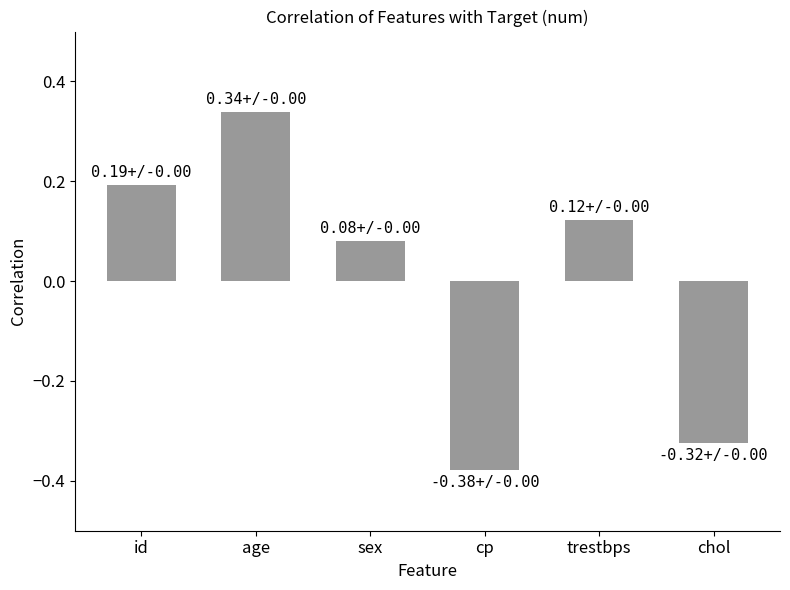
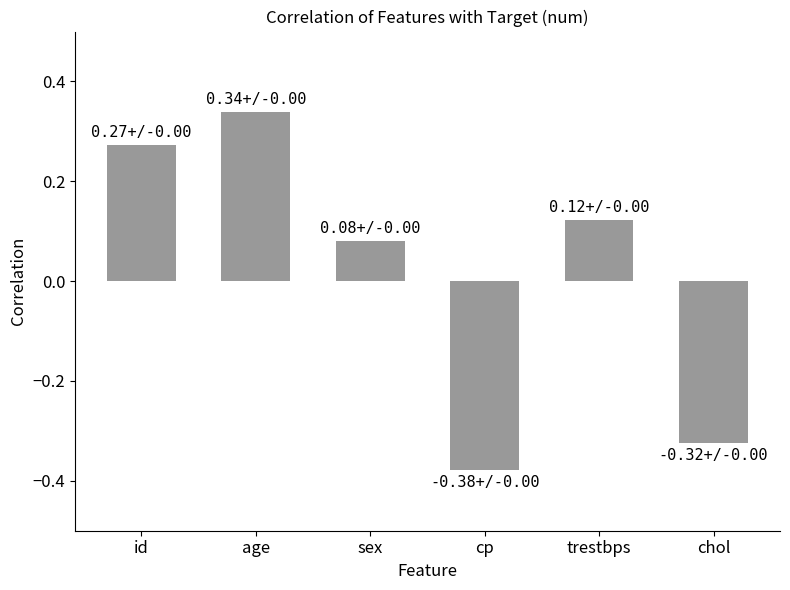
id: 0.19+/ -> 0.27+/
